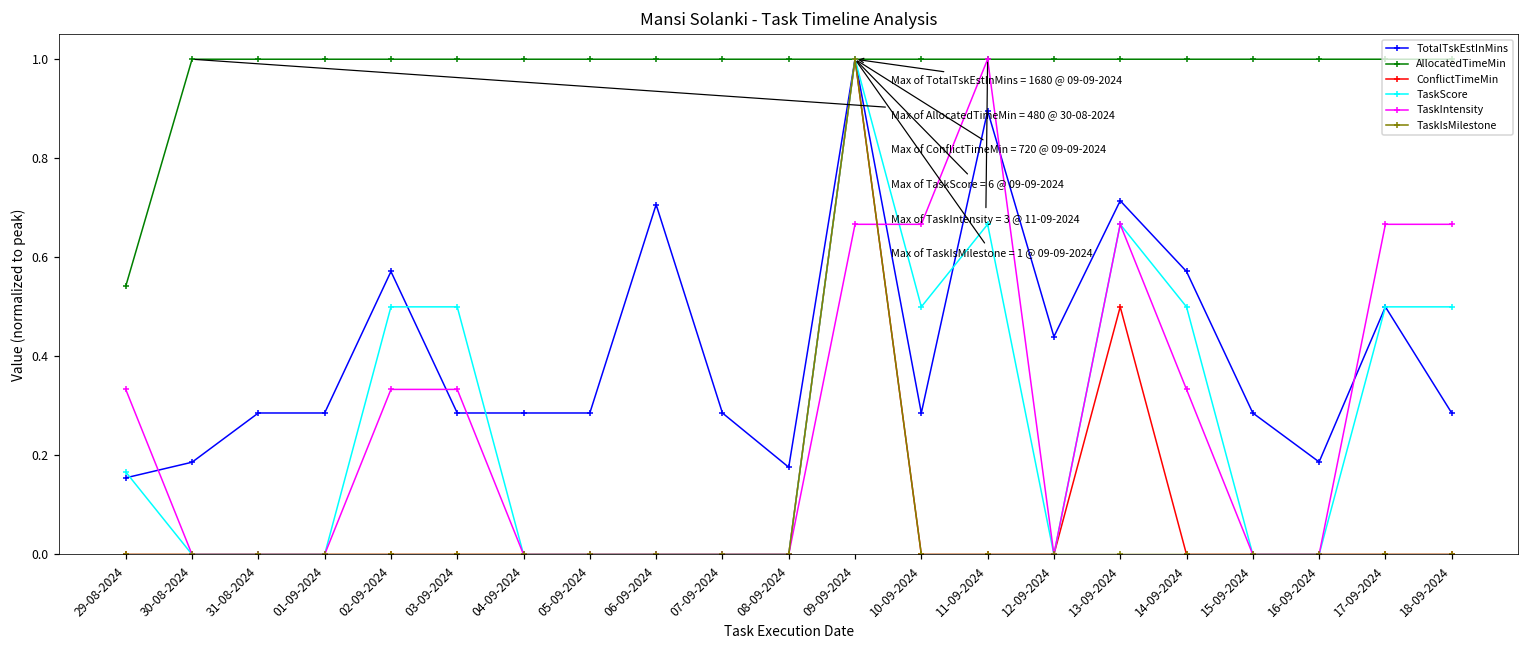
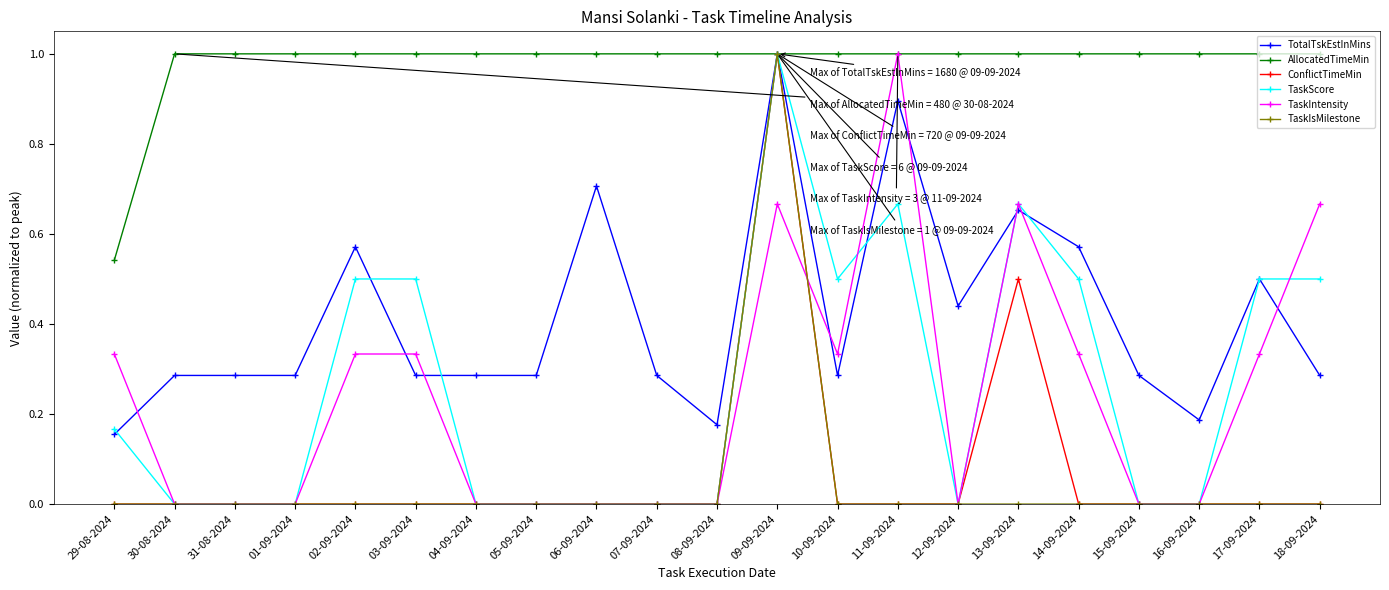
TotalTskEstInMins, 30-08-2024: 0.19 -> 0.29
TaskIntensity, 10-09-2024: 0.67 -> 0.33
TotalTskEstInMins, 13-09-2024: 0.71 -> 0.65
TaskIntensity, 17-09-2024: 0.67 -> 0.33
